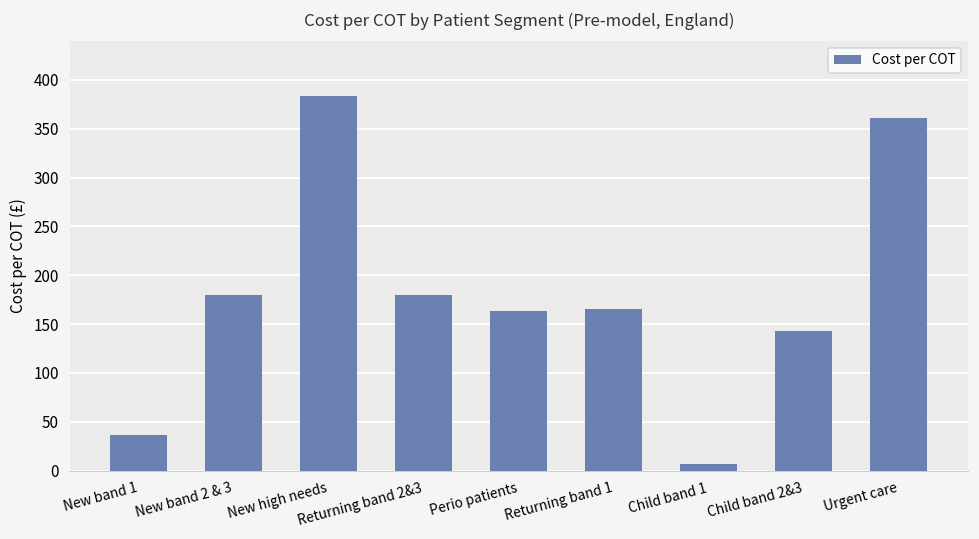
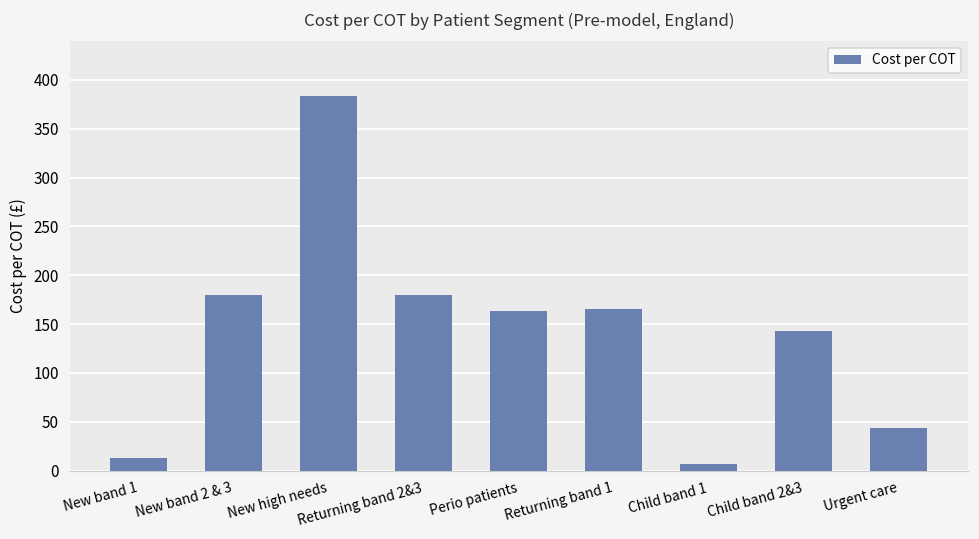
New band 1: 40 -> 10
Urgent care: 360 -> 40
